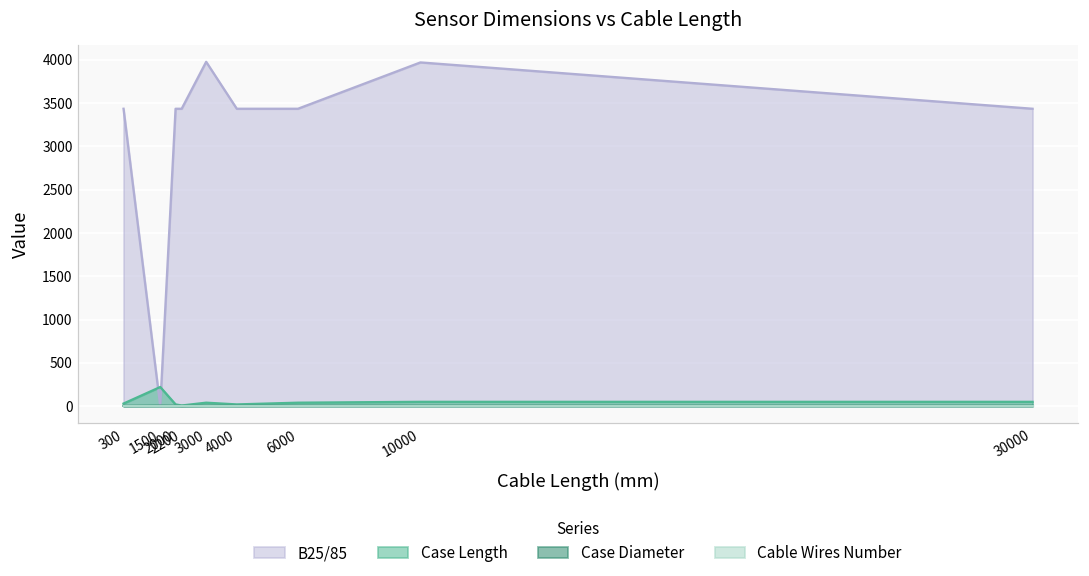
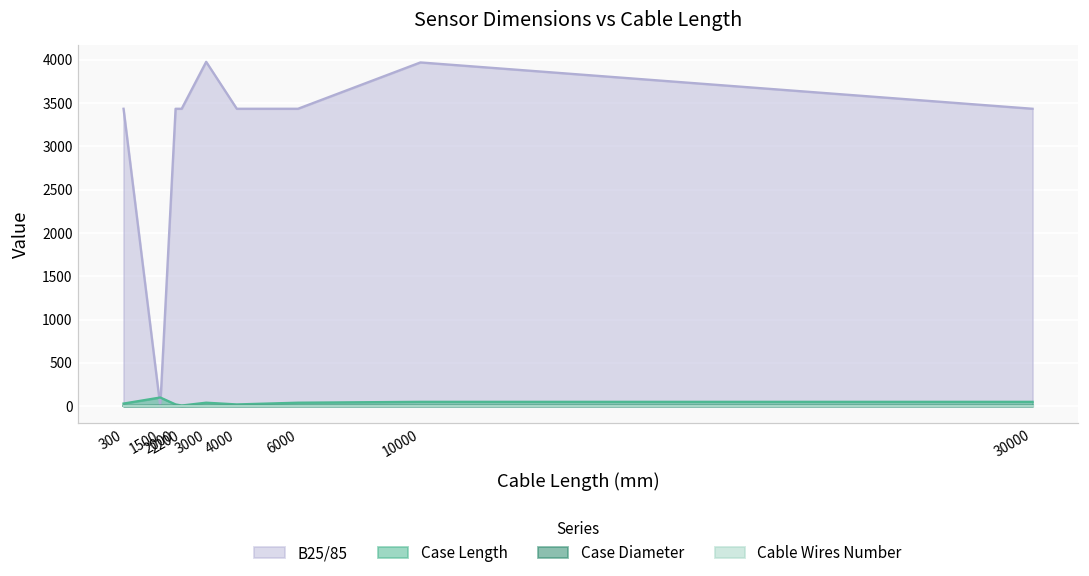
Case Length, 1500: 200 -> 100
